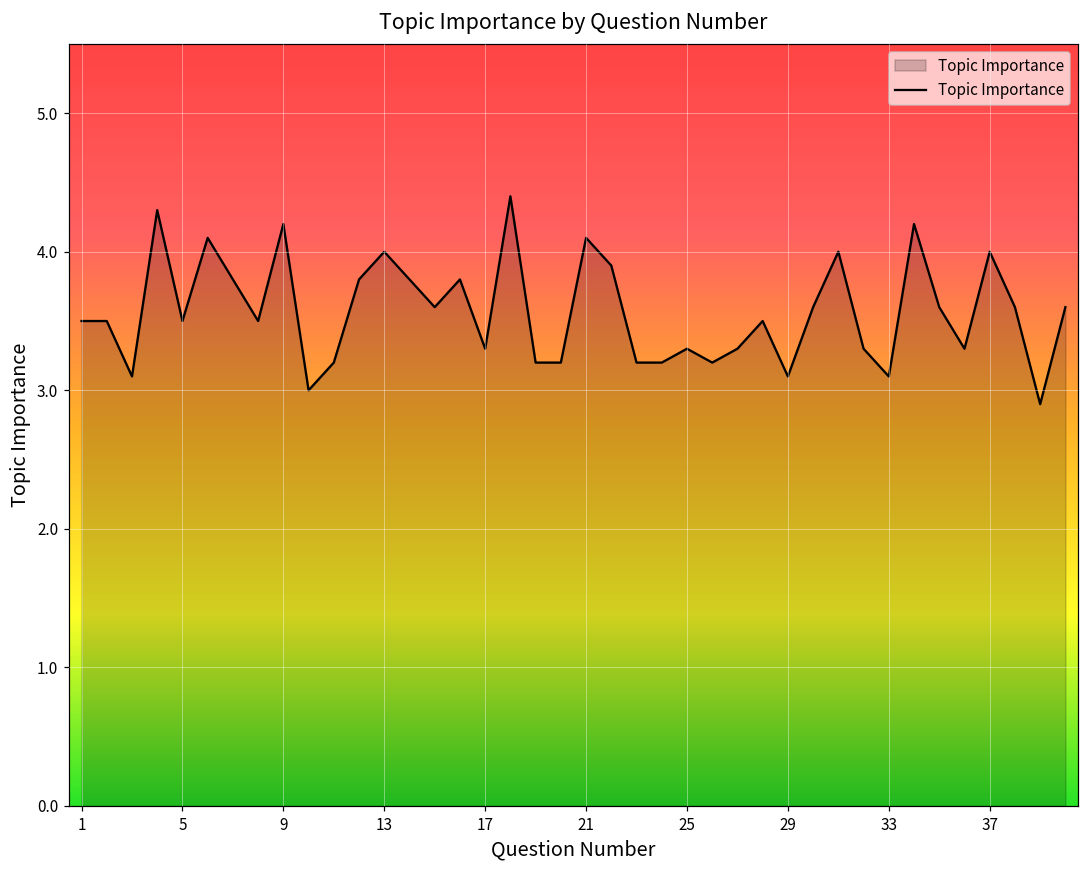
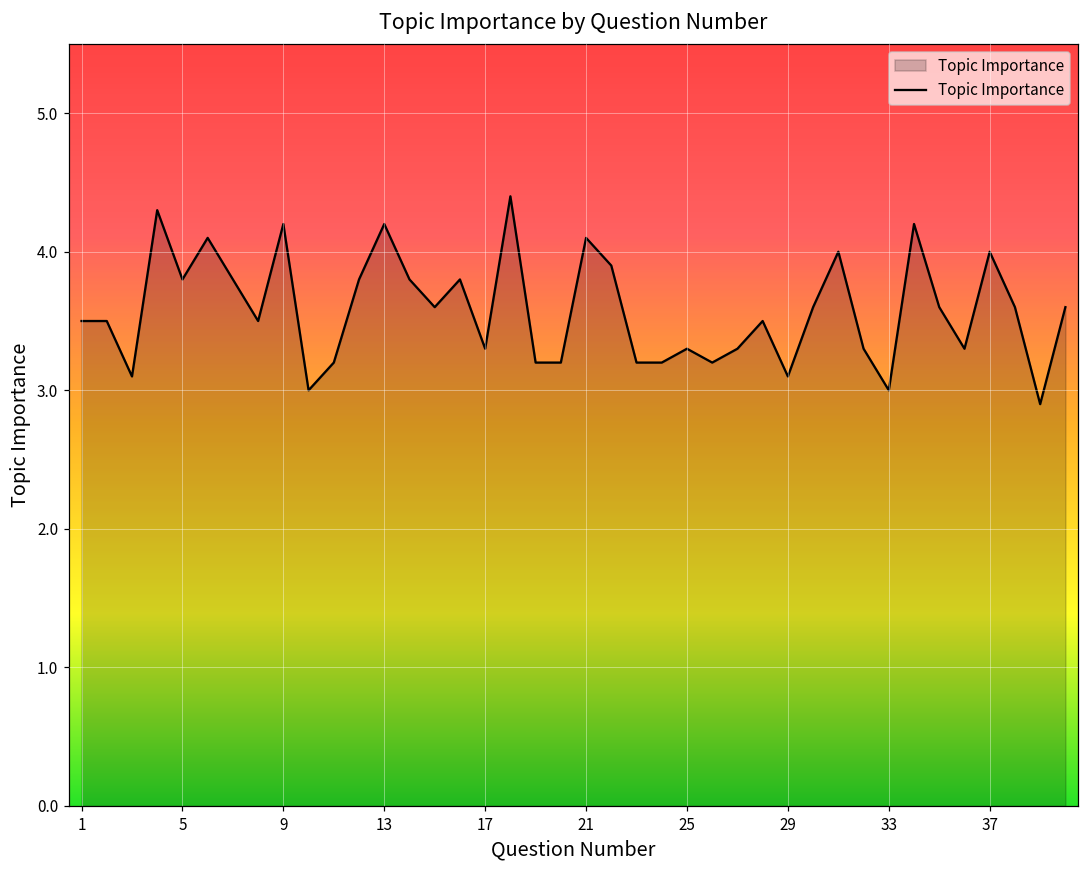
5: 3.5 -> 3.8
13: 4.0 -> 4.2
33: 3.1 -> 3.0
